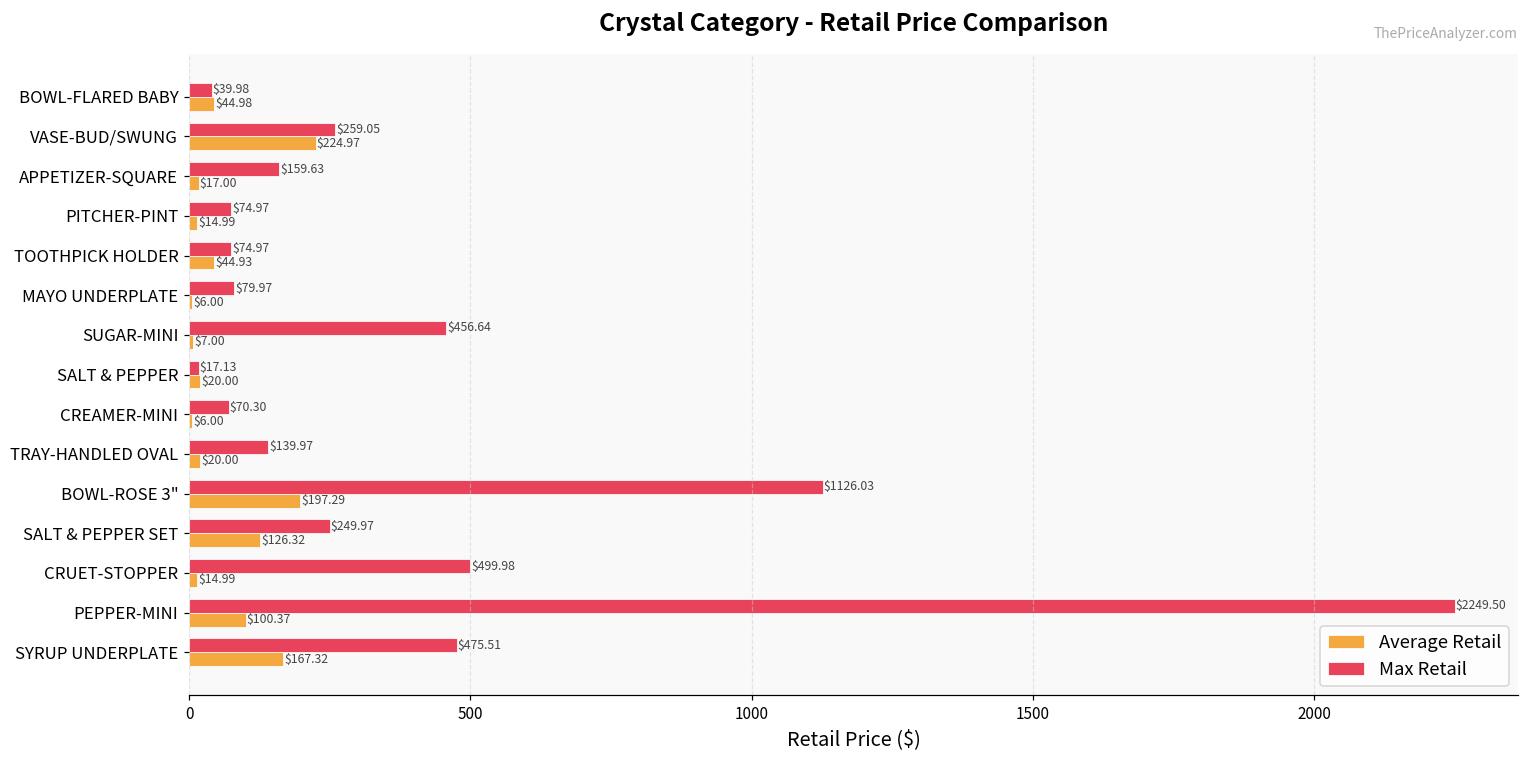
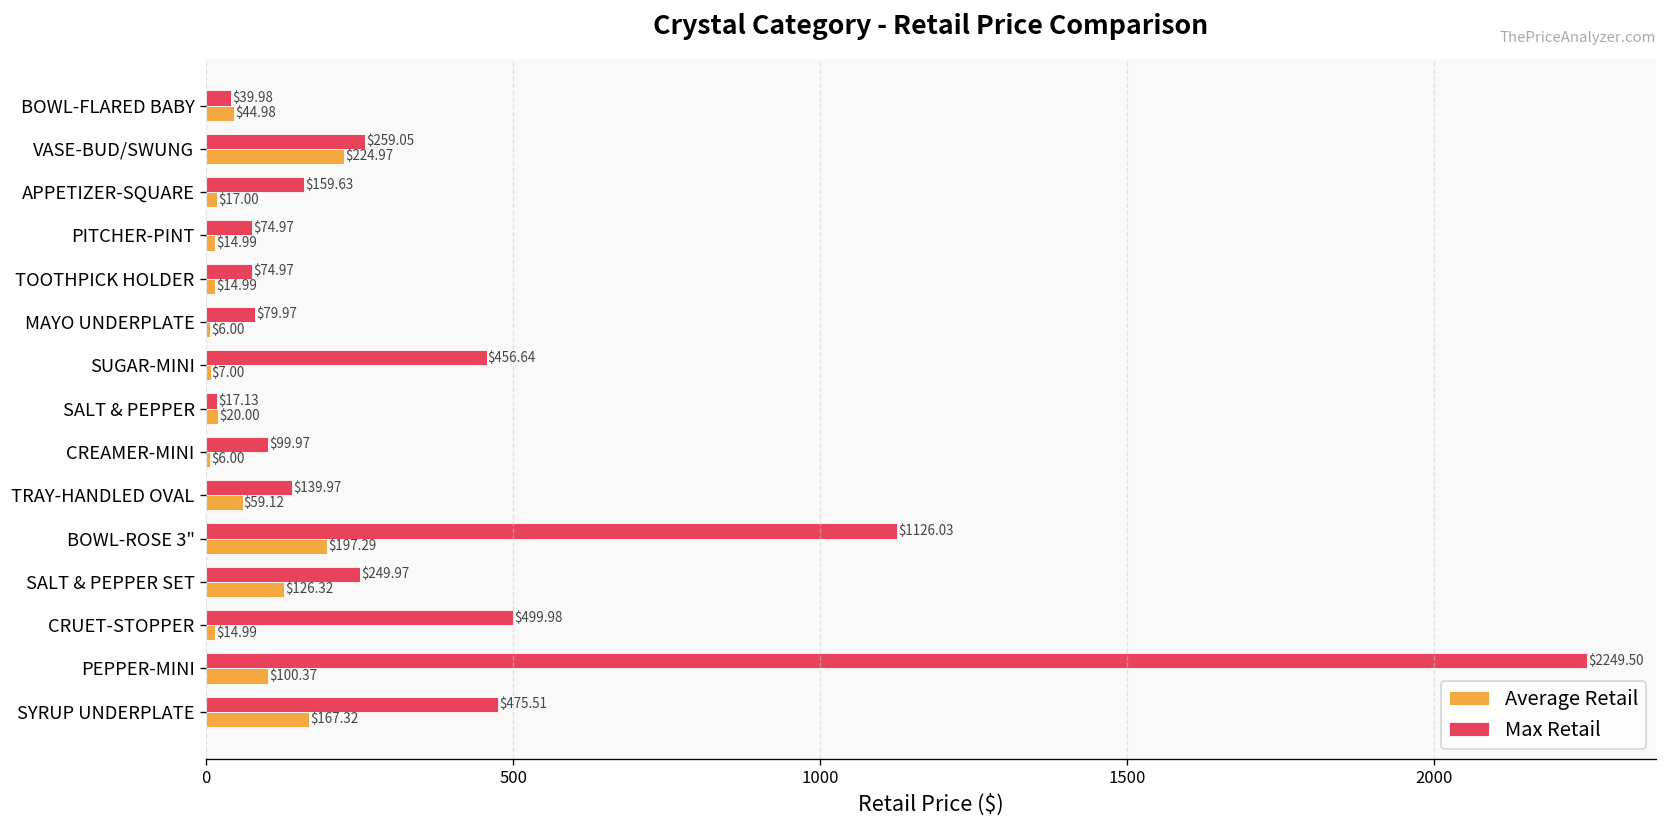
Average Retail, TOOTHPICK HOLDER: $44.93 -> $14.99
Max Retail, CREAMER-MINI: $70.30 -> $99.97
Average Retail, TRAY-HANDLED OVAL: $20.00 -> $59.12
